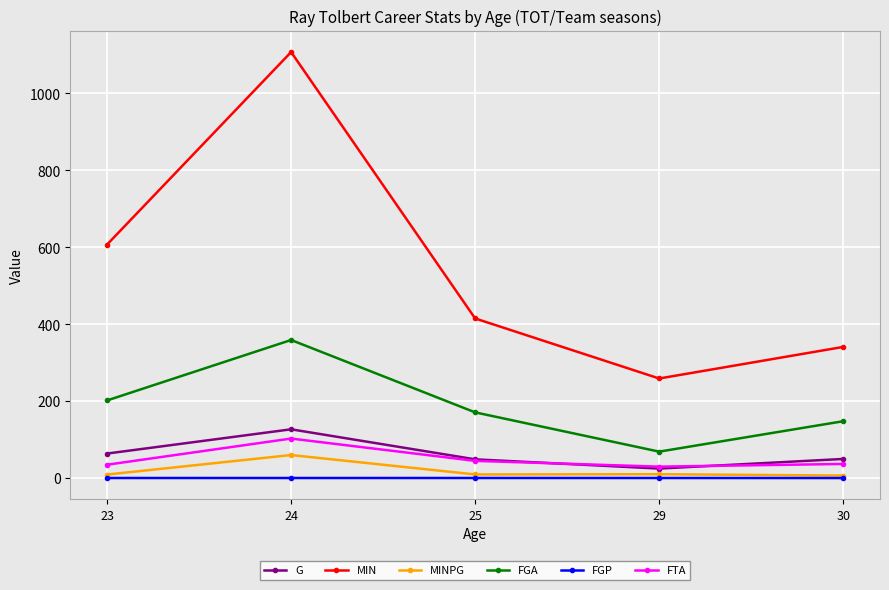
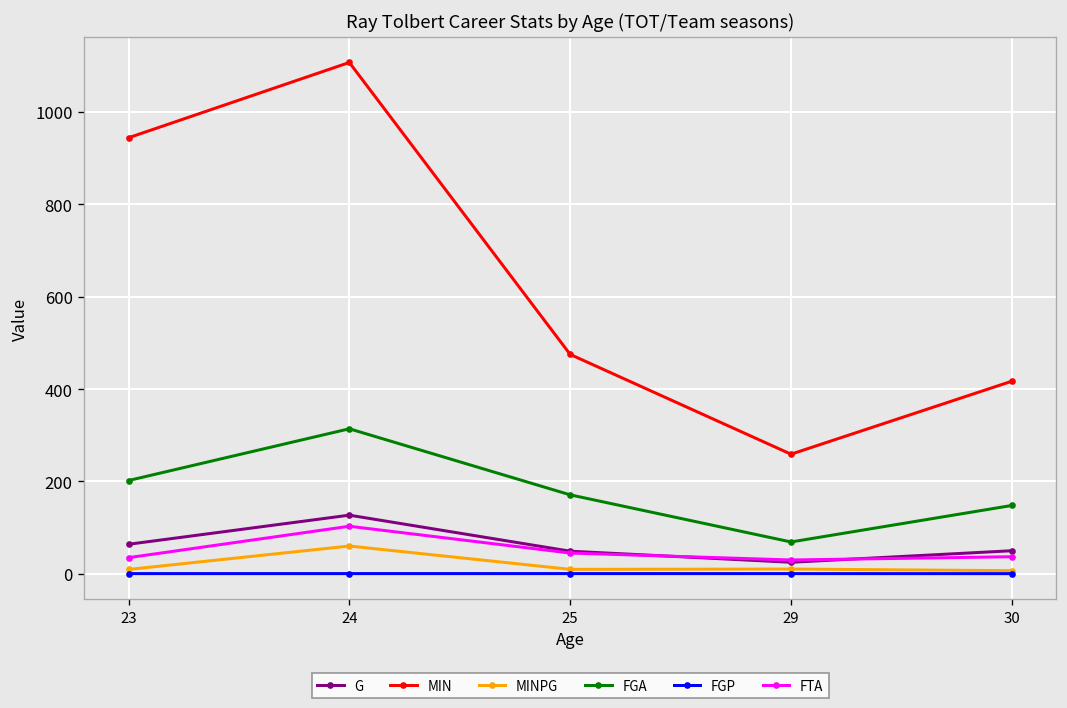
MIN, 23: 610 -> 940
FGA, 24: 360 -> 310
MIN, 25: 420 -> 480
MIN, 30: 340 -> 420
